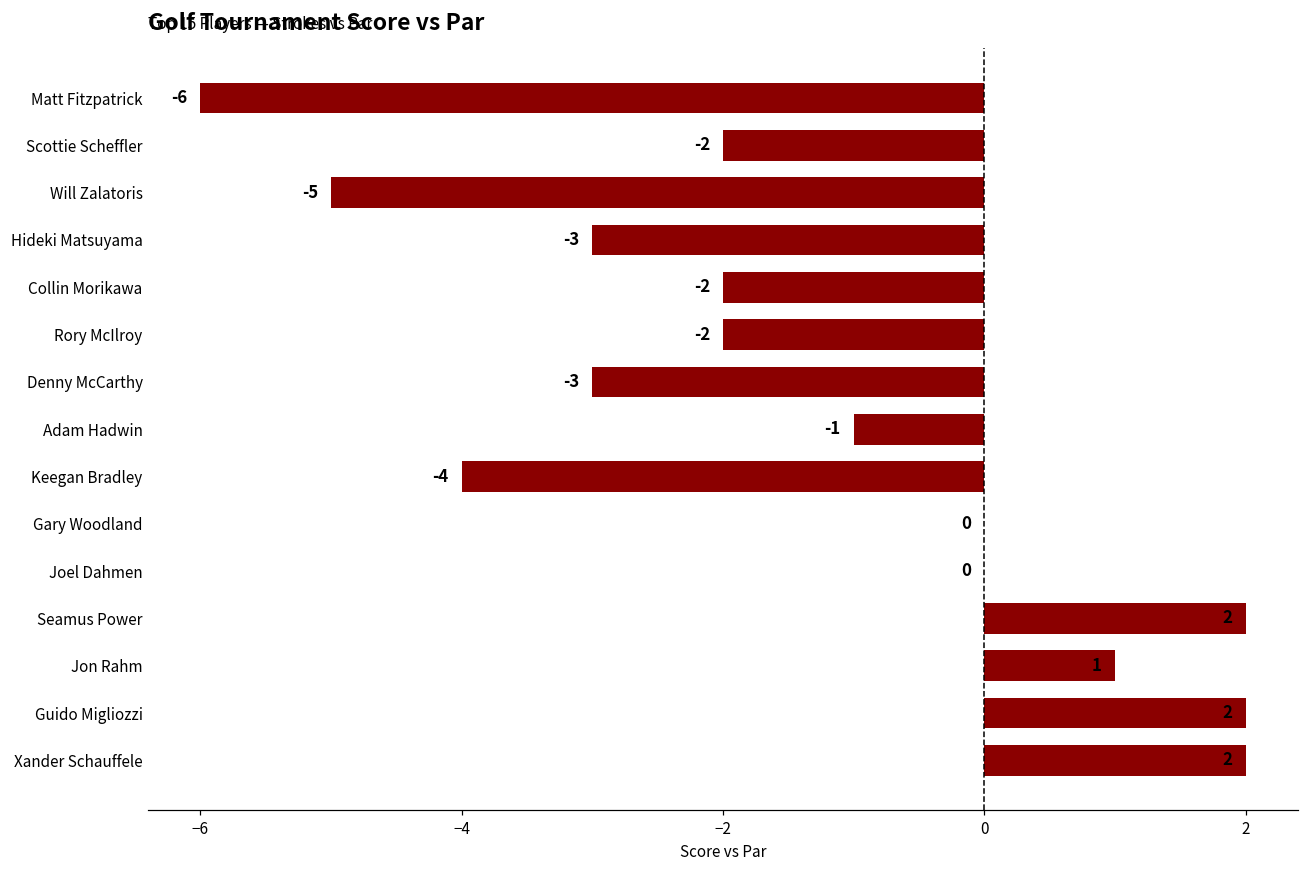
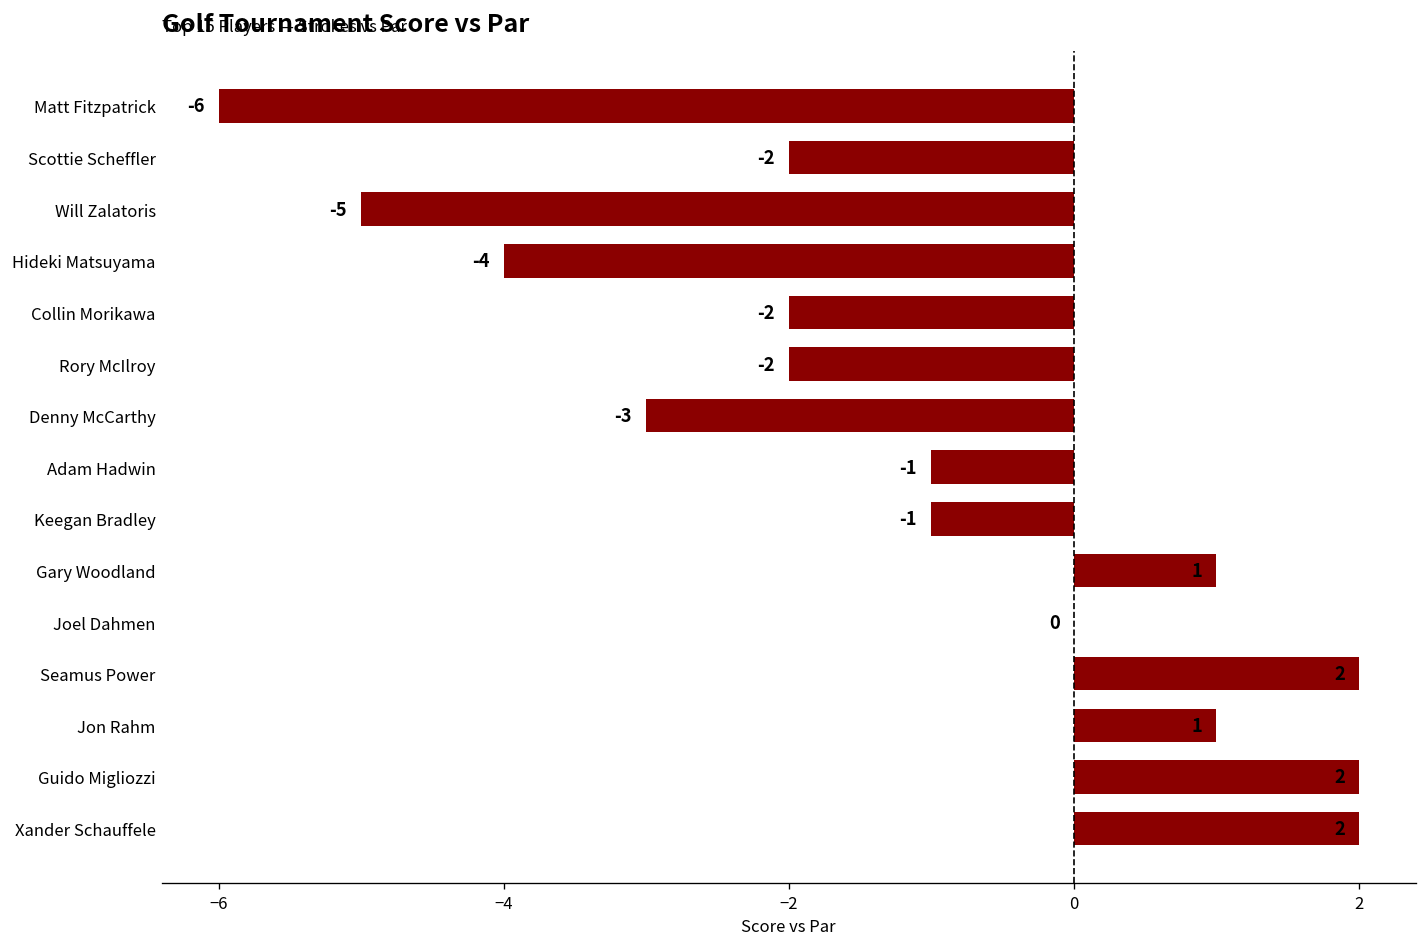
Hideki Matsuyama: -3 -> -4
Keegan Bradley: -4 -> -1
Gary Woodland: 0 -> 1
